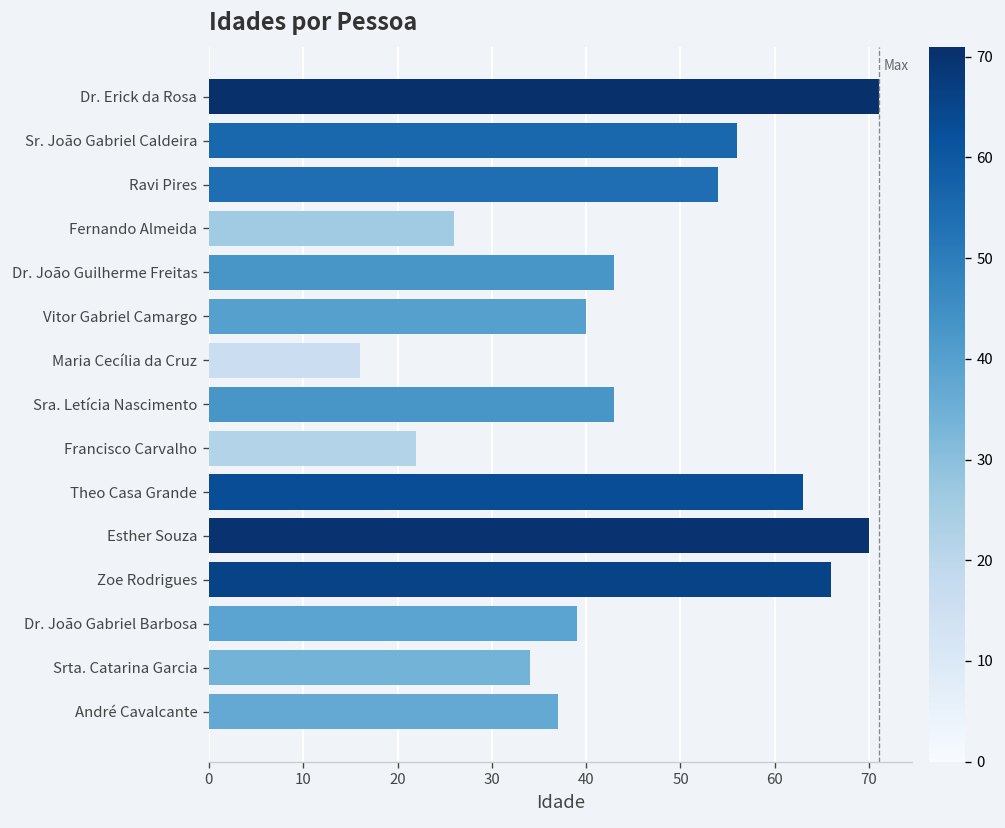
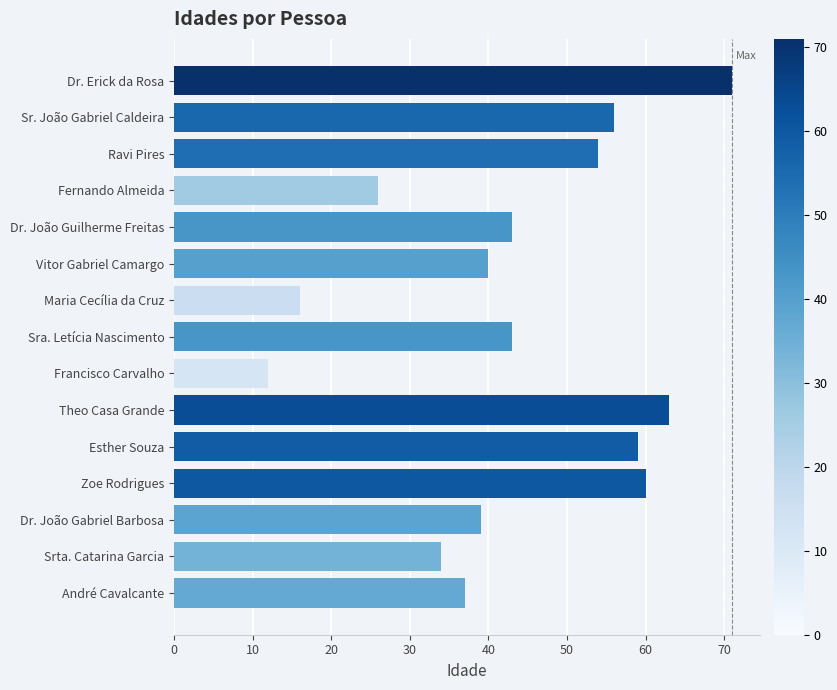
Francisco Carvalho: 22 -> 12
Esther Souza: 70 -> 59
Zoe Rodrigues: 66 -> 60
